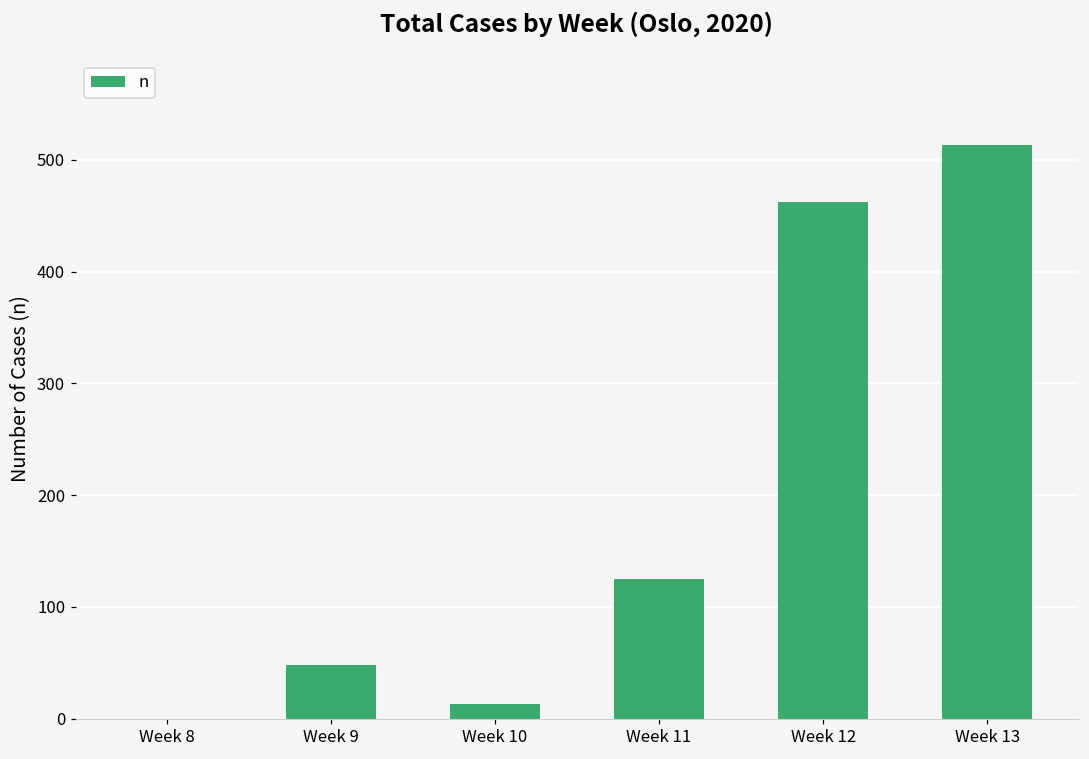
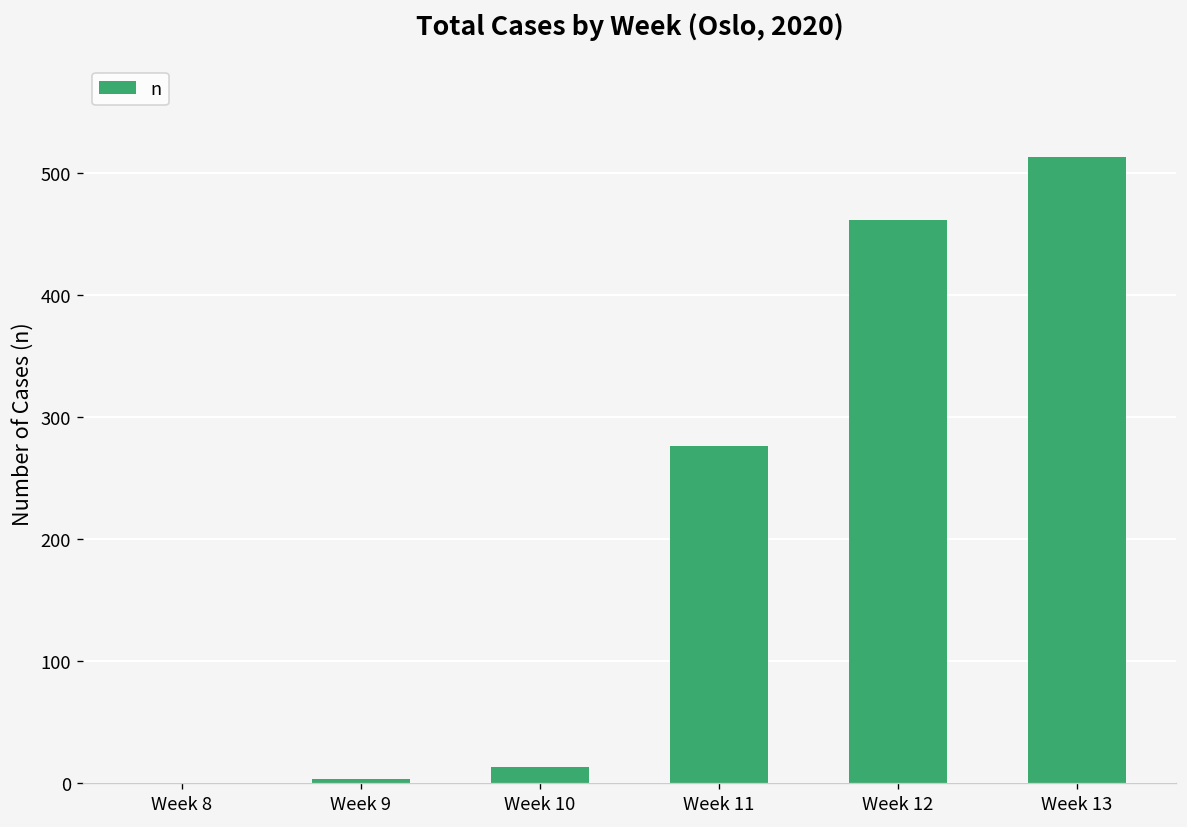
Week 9: 48 -> 3
Week 11: 125 -> 276
